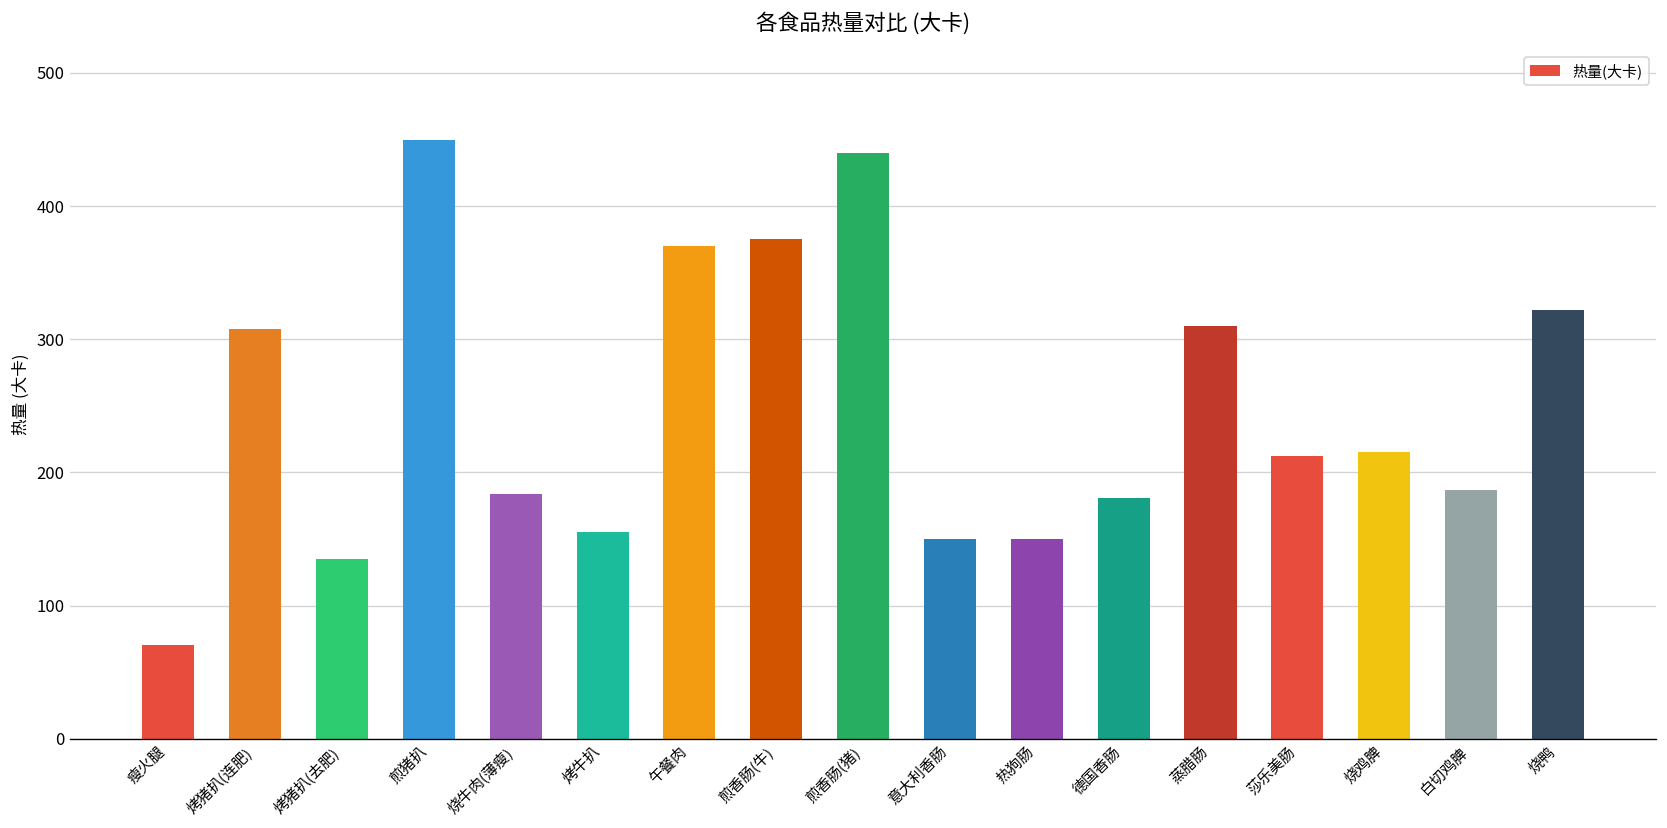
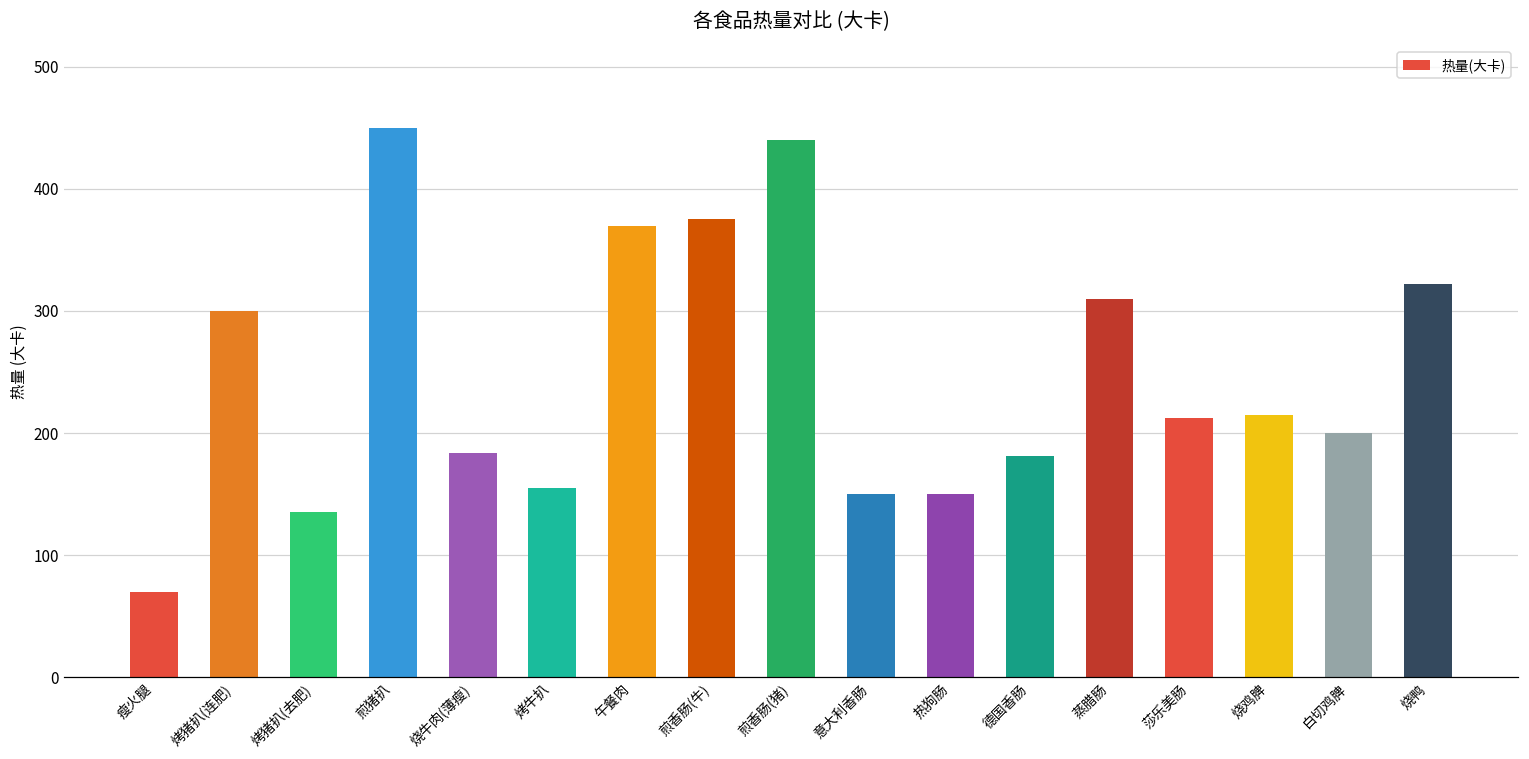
烤猪扒(连肥): 308 -> 300
白切鸡脾: 187 -> 200
